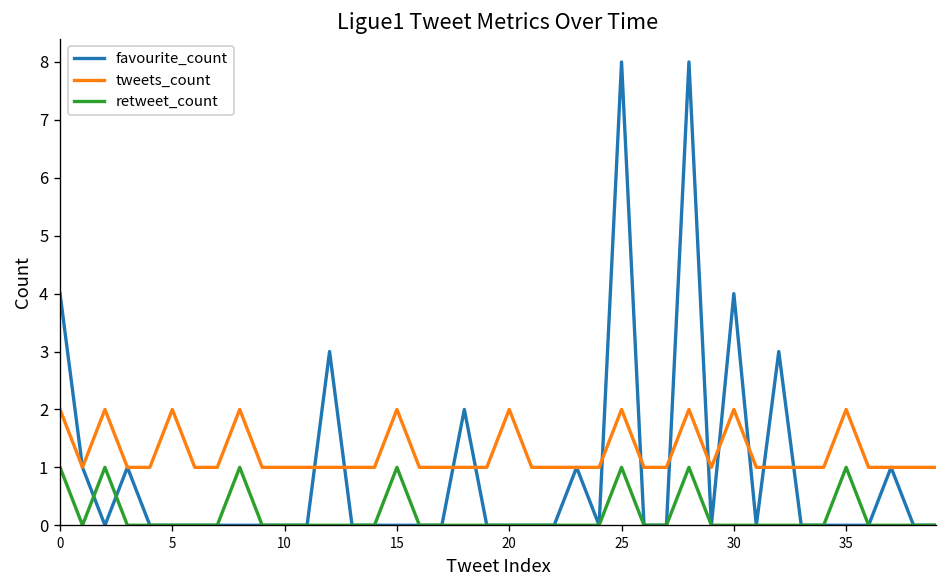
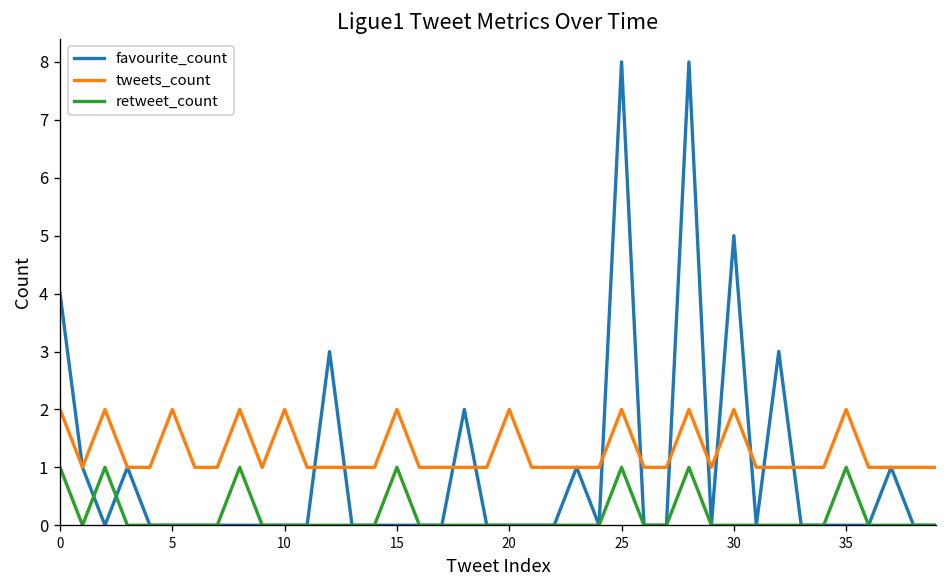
tweets_count, 10: 1 -> 2
favourite_count, 30: 4 -> 5
